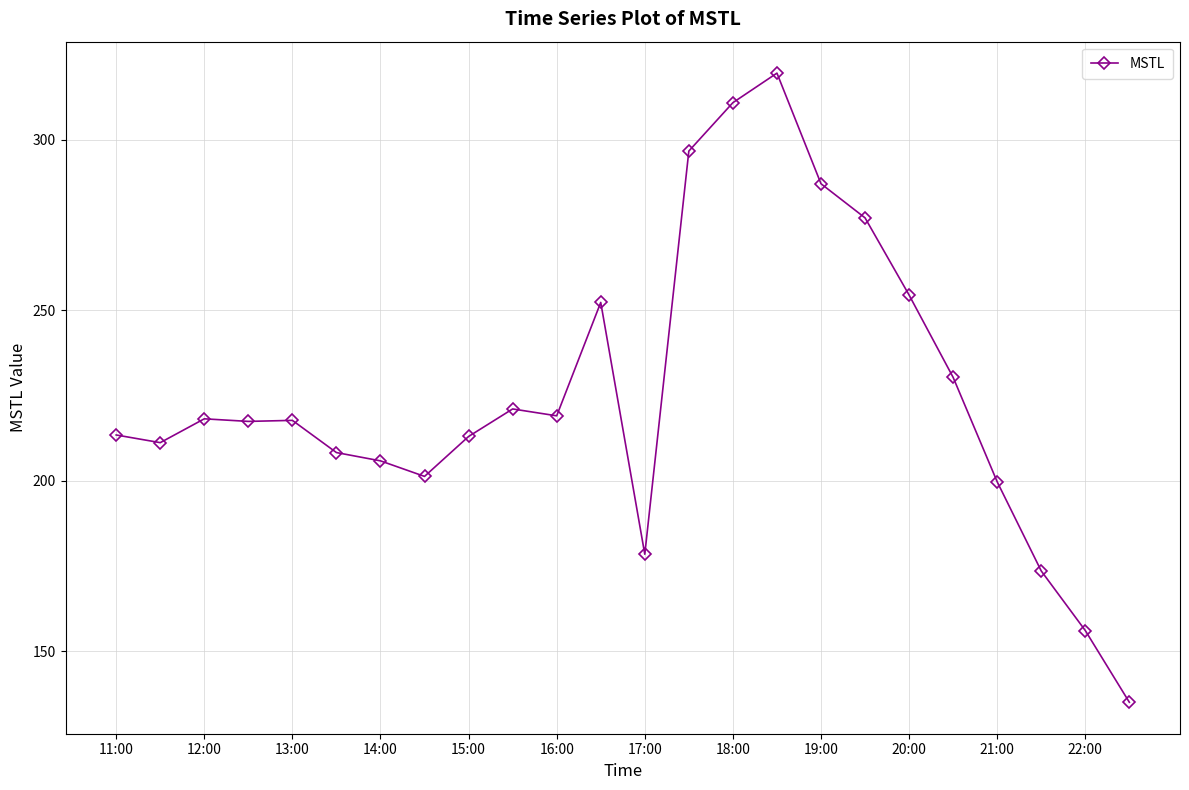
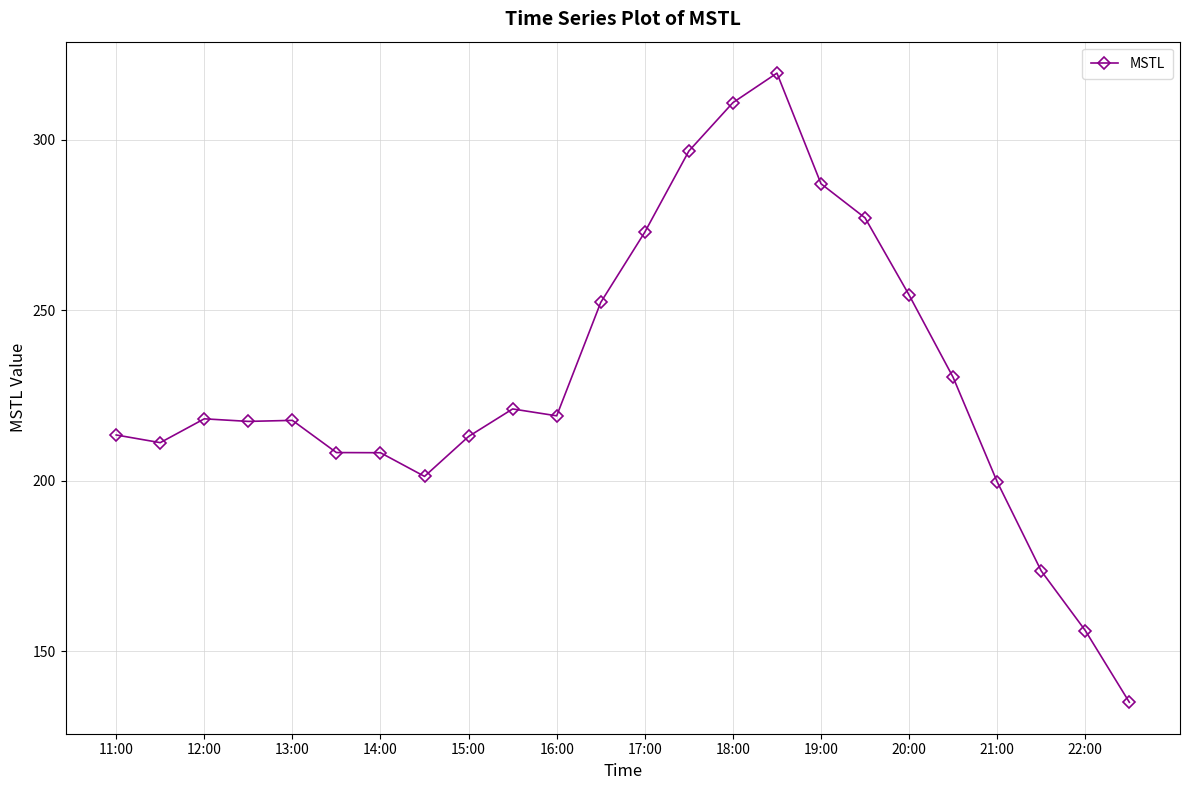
14:00: 206 -> 208
17:00: 178 -> 273
